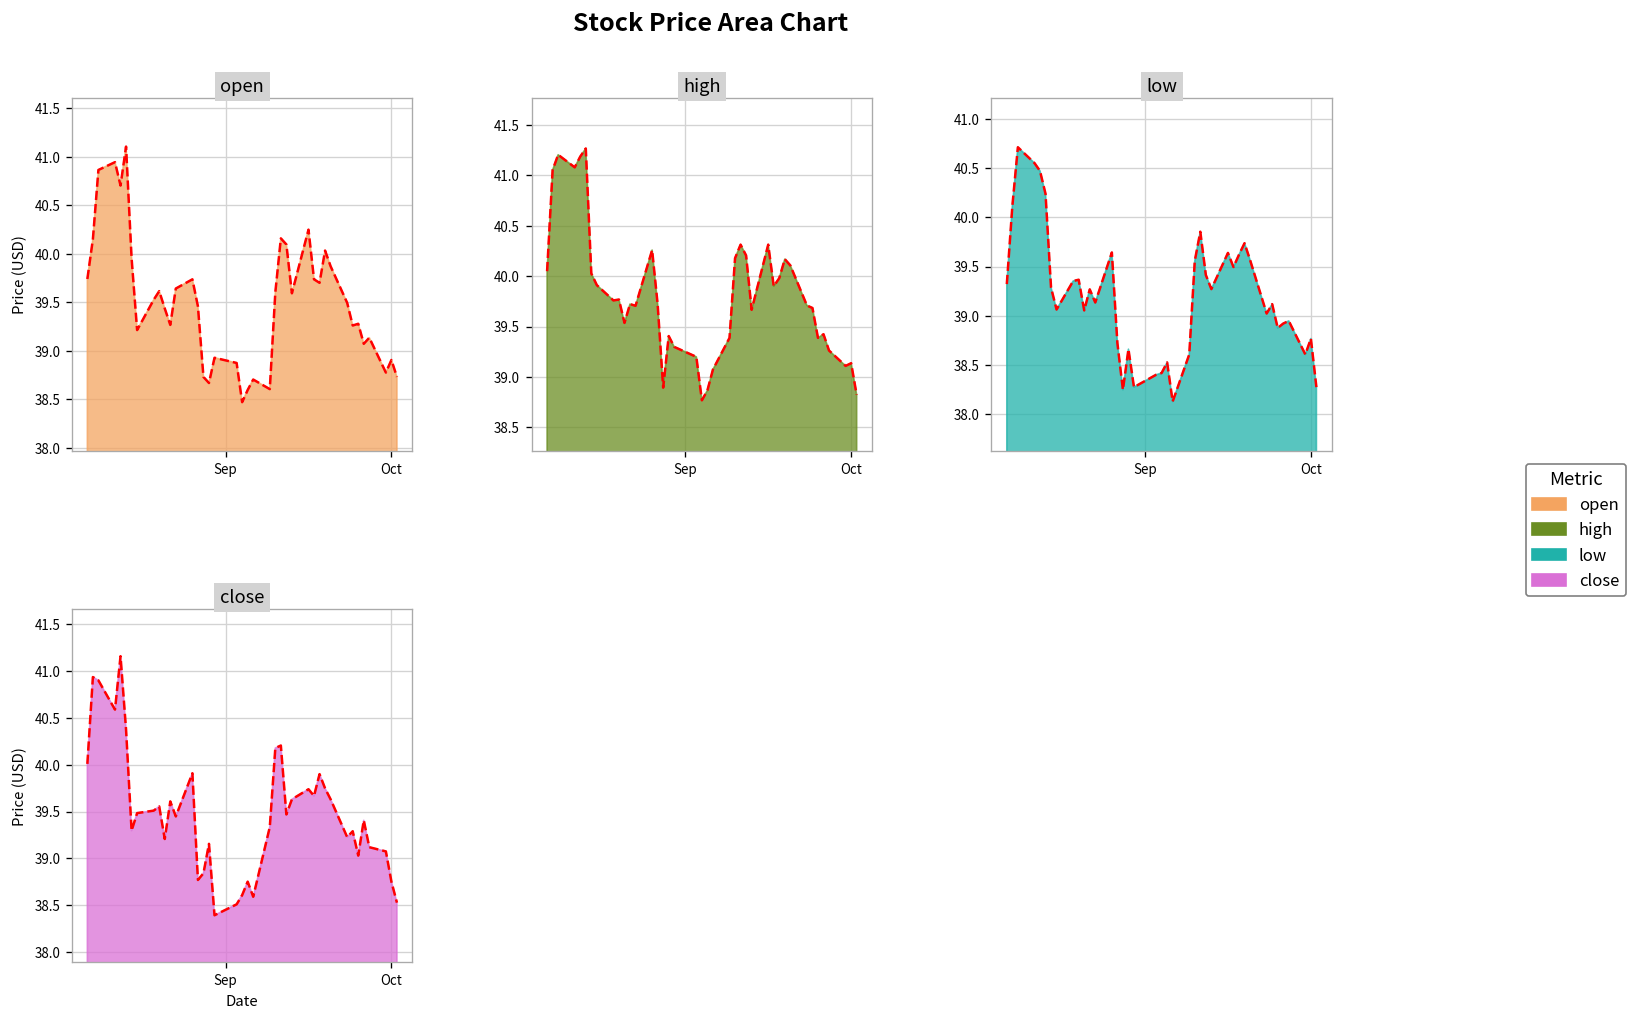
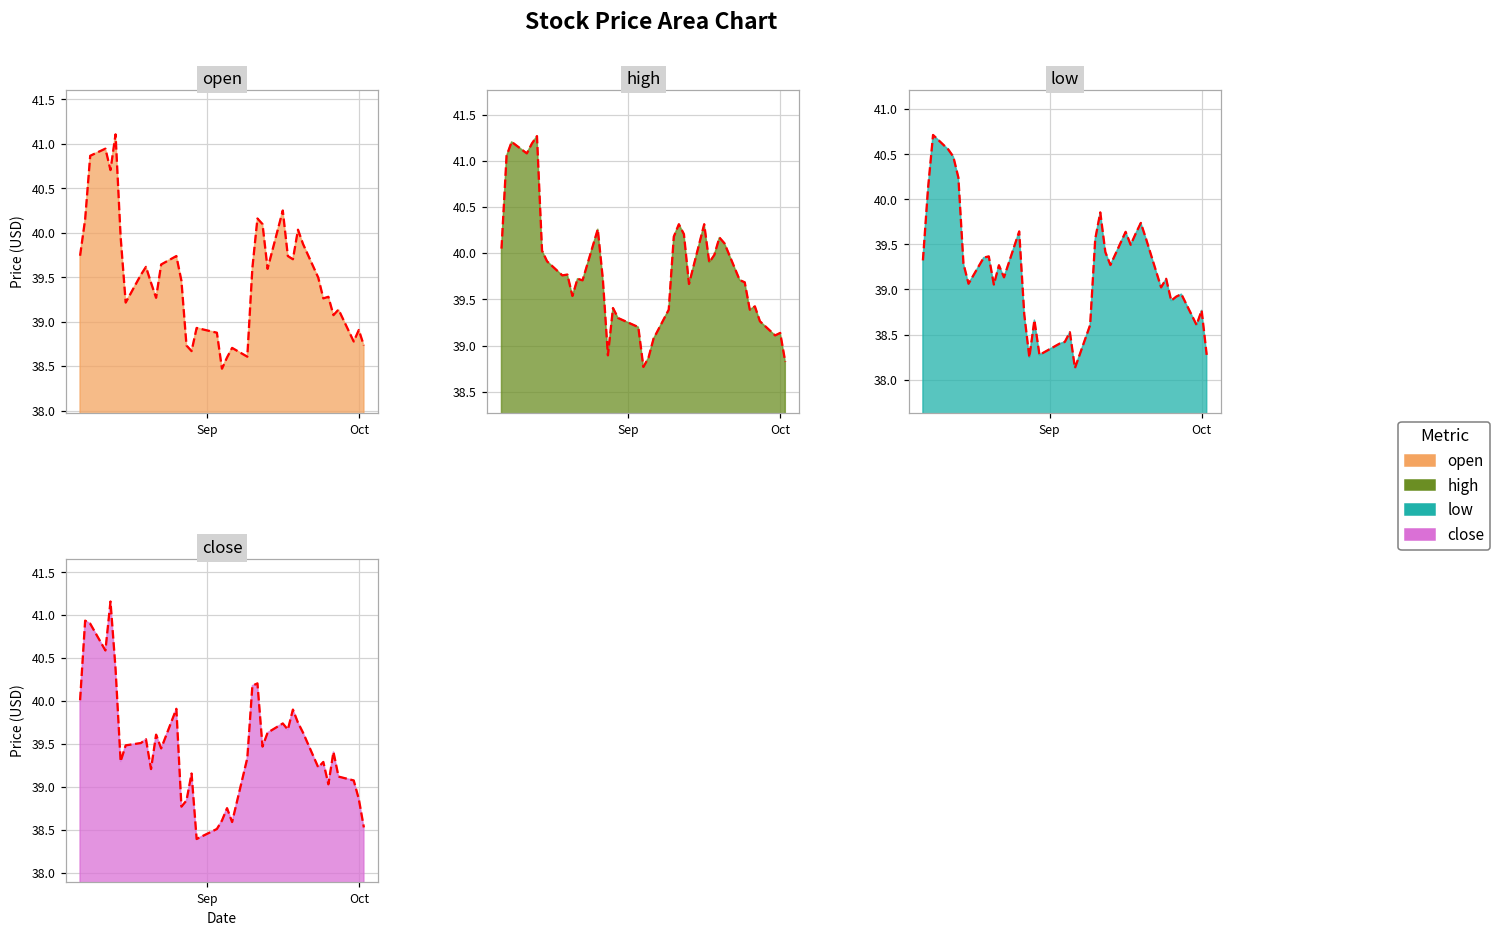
close, Oct: 38.8 -> 38.9
